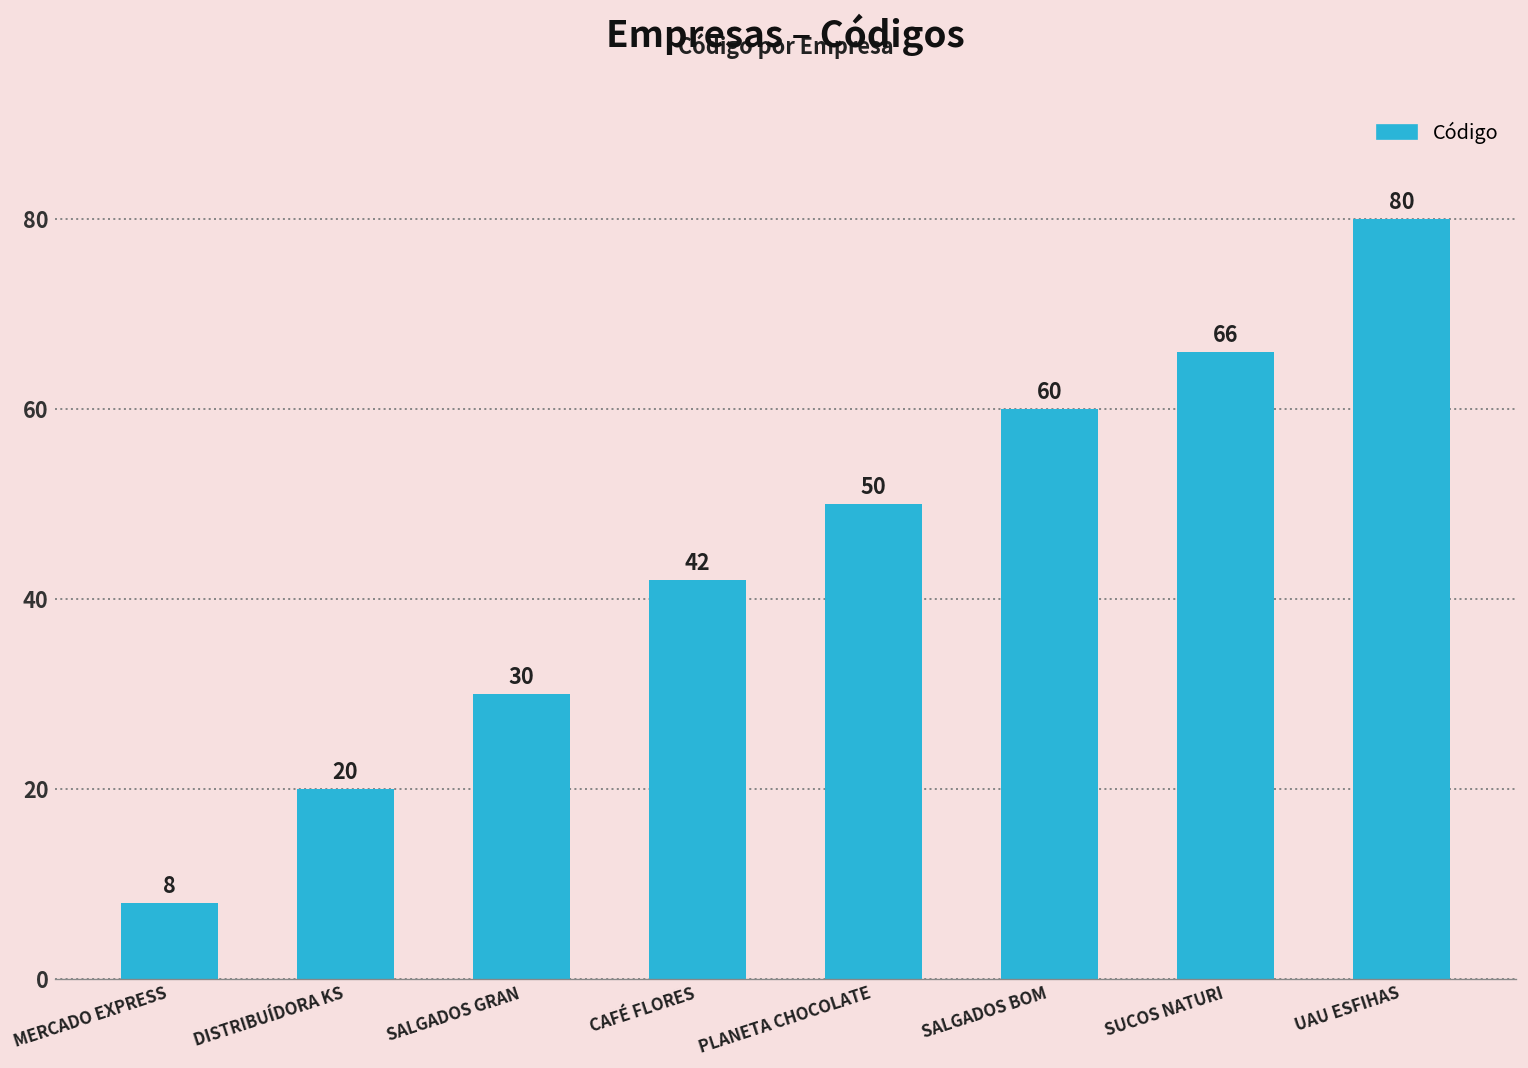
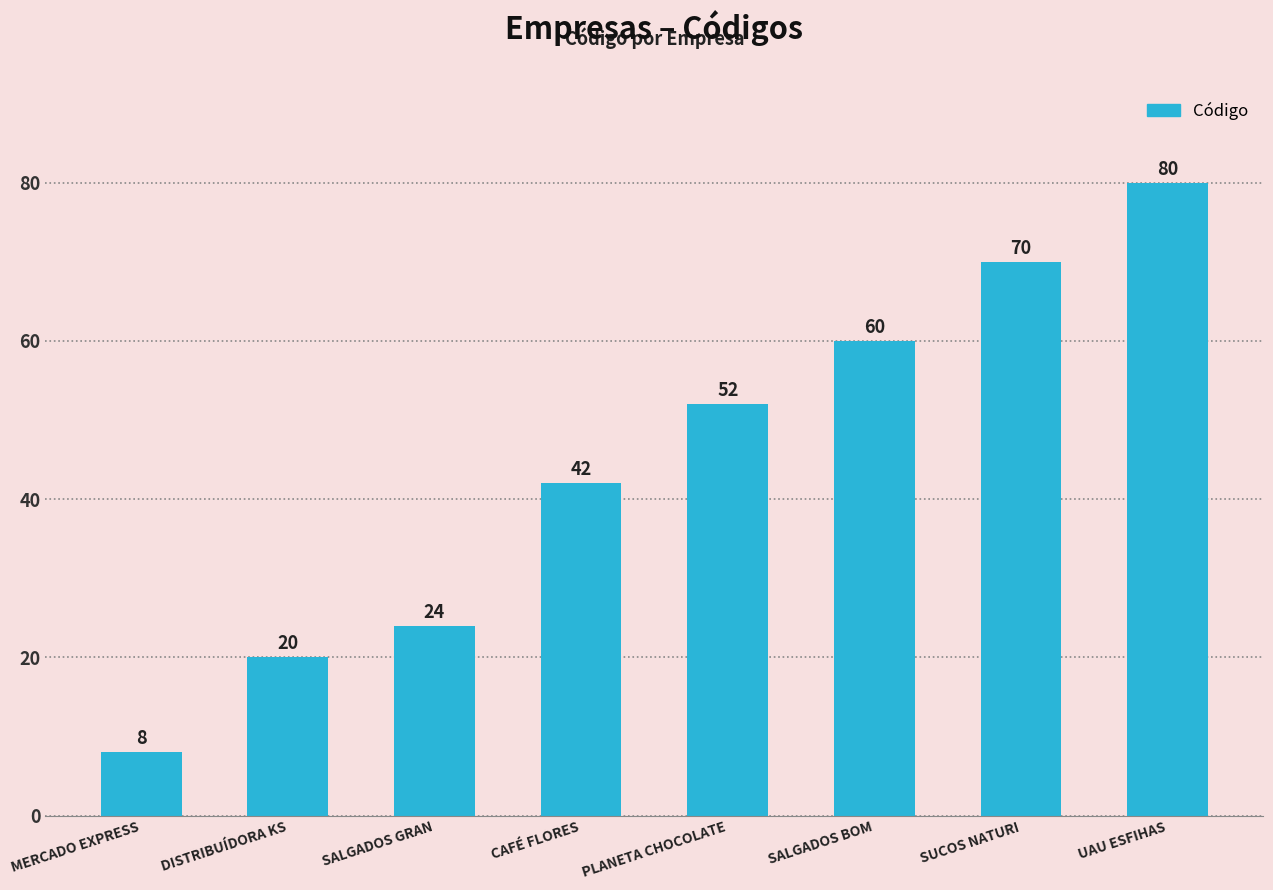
SALGADOS GRAN: 30 -> 24
PLANETA CHOCOLATE: 50 -> 52
SUCOS NATURI: 66 -> 70
